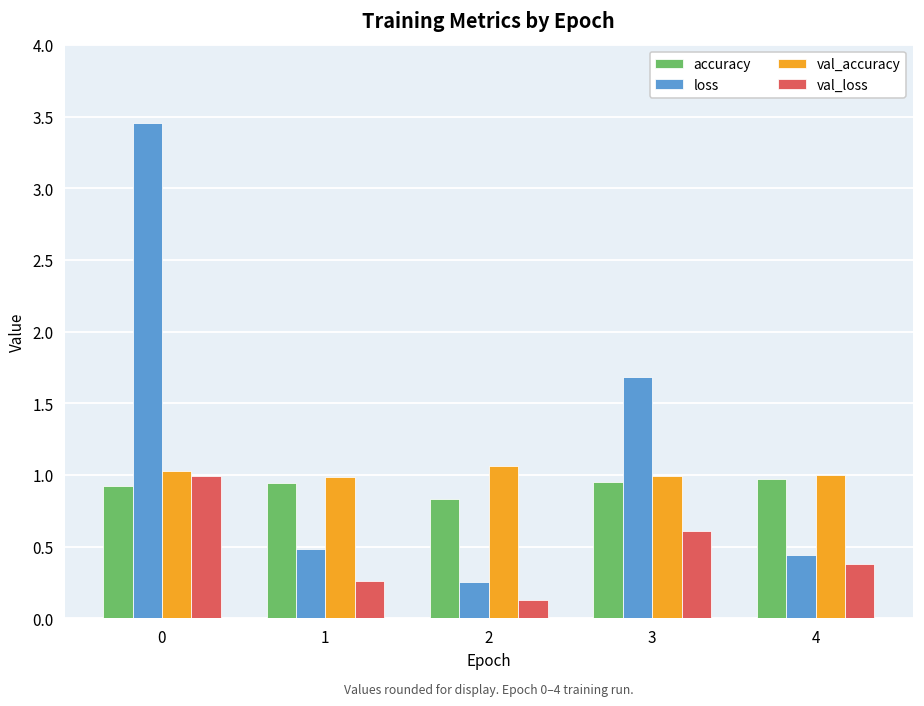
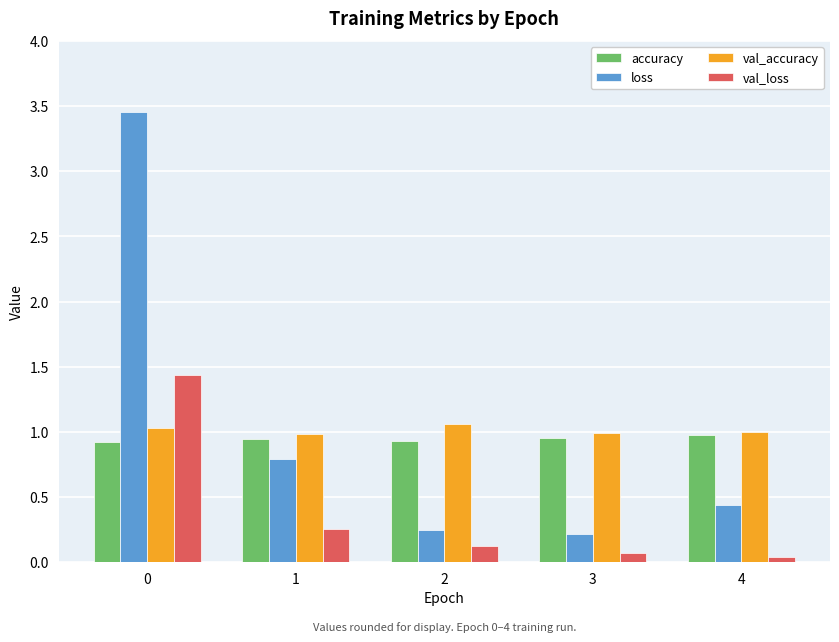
val_loss, 0: 1.00 -> 1.44
loss, 1: 0.48 -> 0.79
accuracy, 2: 0.83 -> 0.93
loss, 3: 1.69 -> 0.21
val_loss, 3: 0.61 -> 0.07
val_loss, 4: 0.38 -> 0.04
